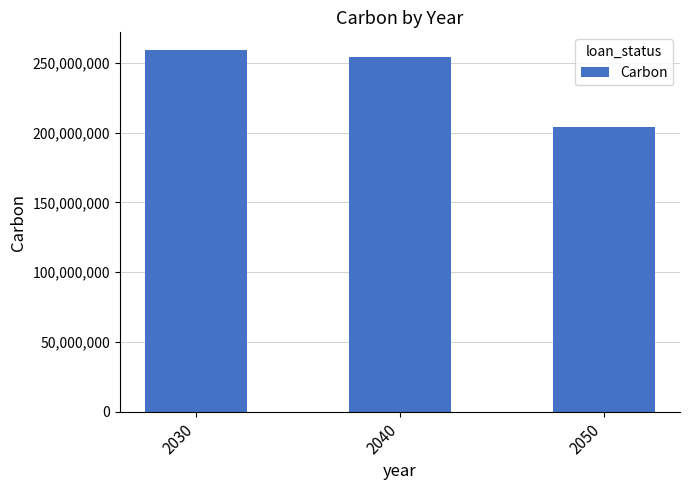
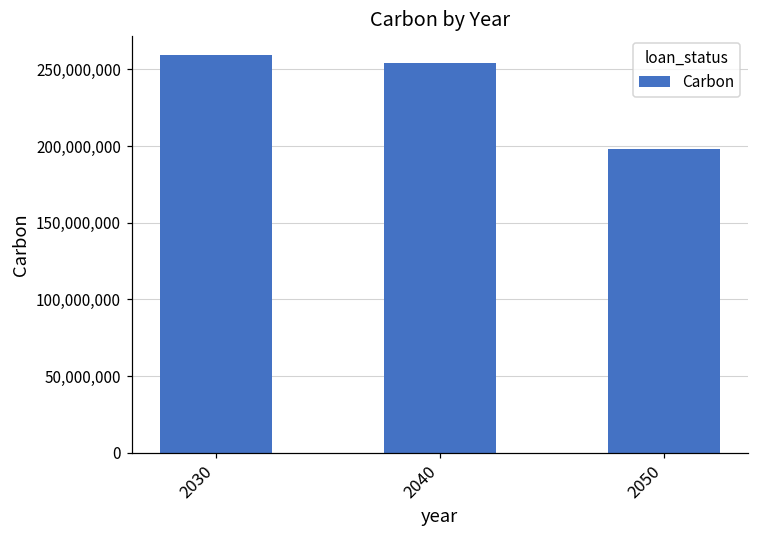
2050: 204,000,000 -> 198,000,000
